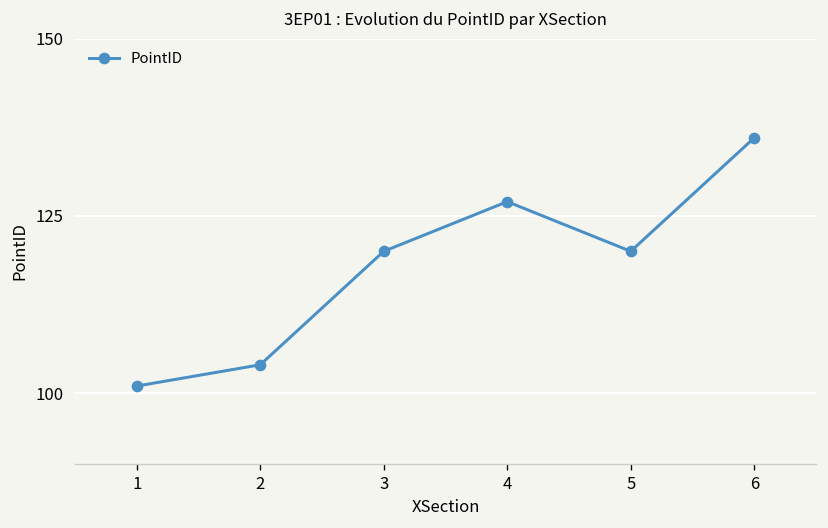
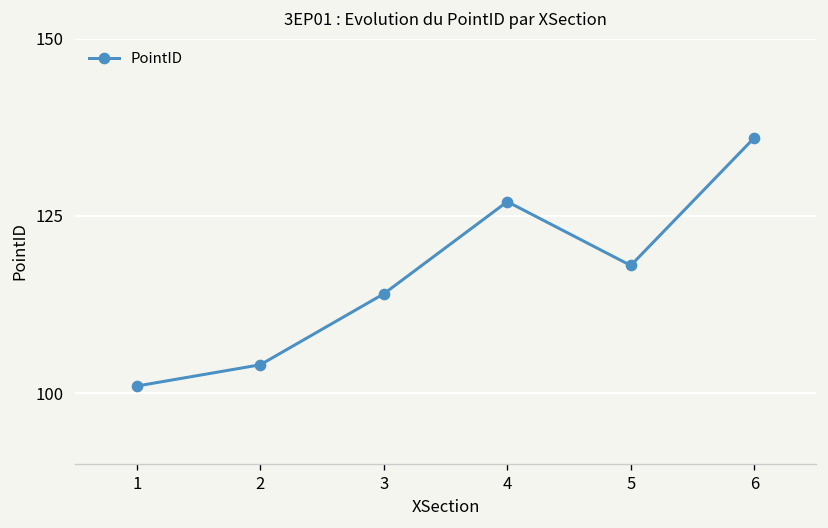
3: 120 -> 114
5: 120 -> 118
